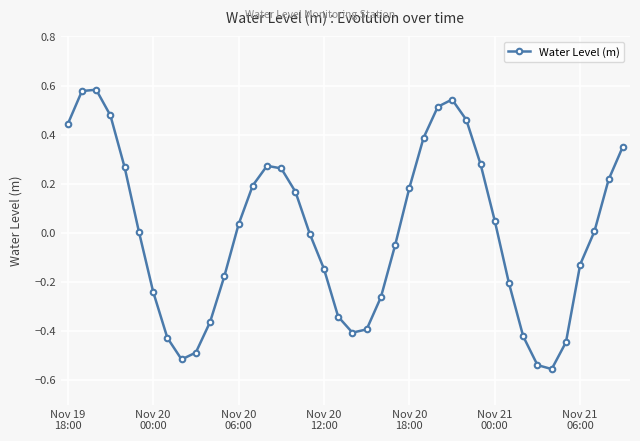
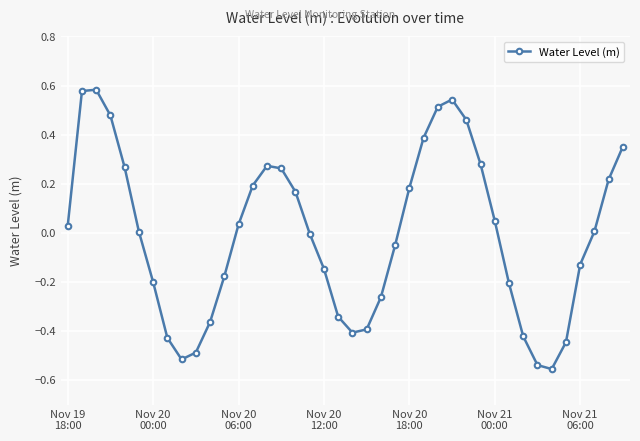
Nov 19 18:00: 0.44 -> 0.03
Nov 20 00:00: -0.24 -> -0.20
